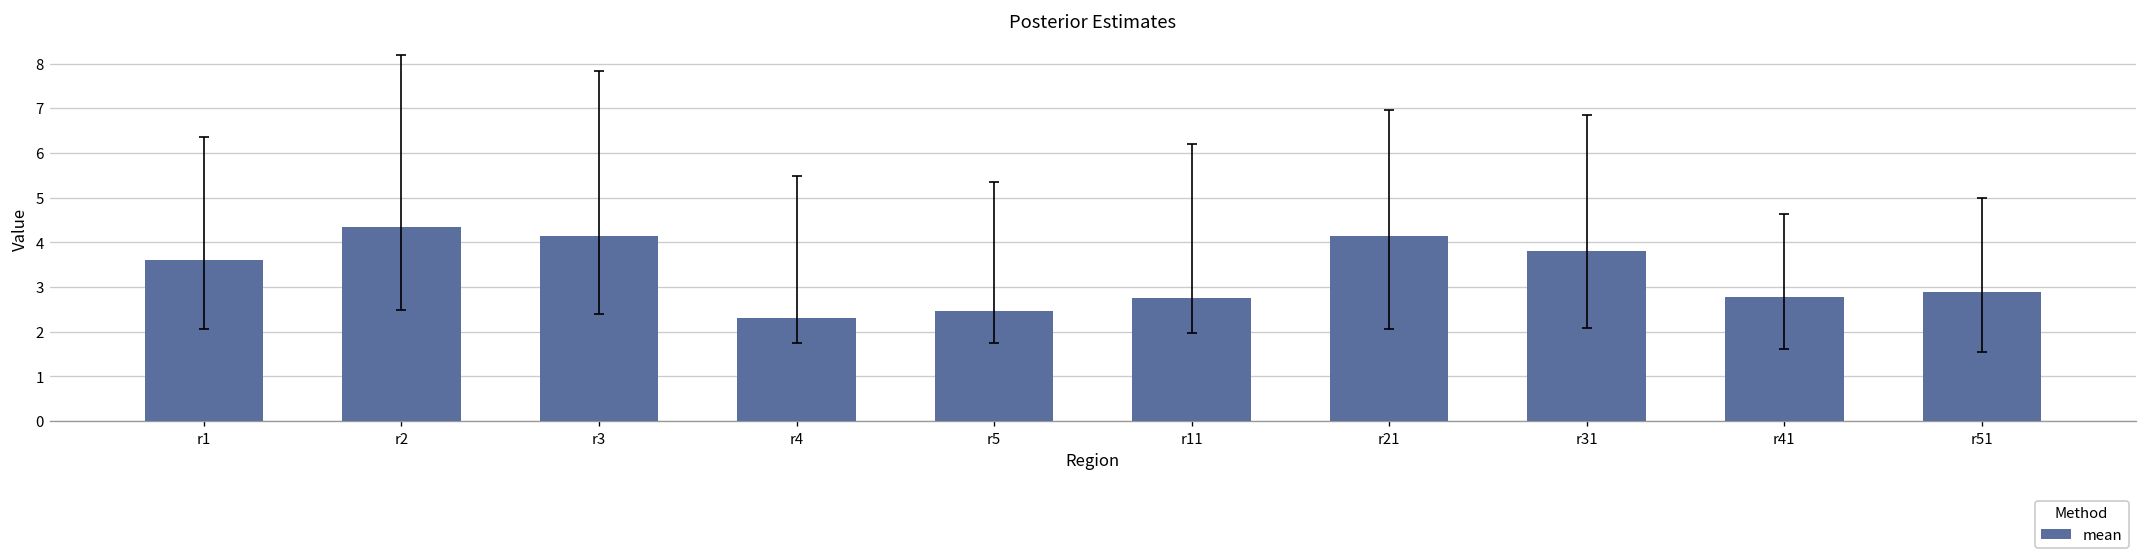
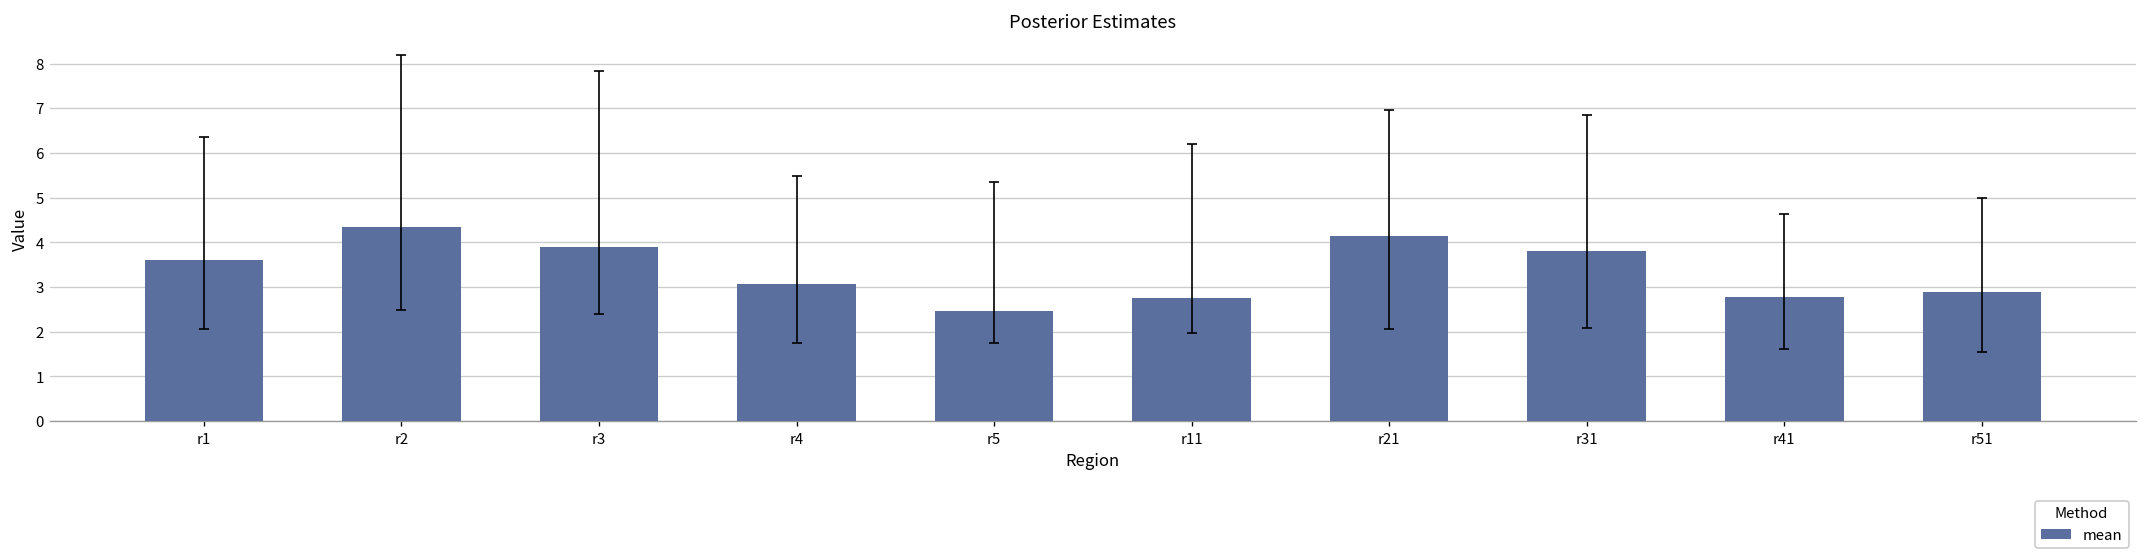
mean, r3: 4.1 -> 3.9
mean, r4: 2.3 -> 3.1
